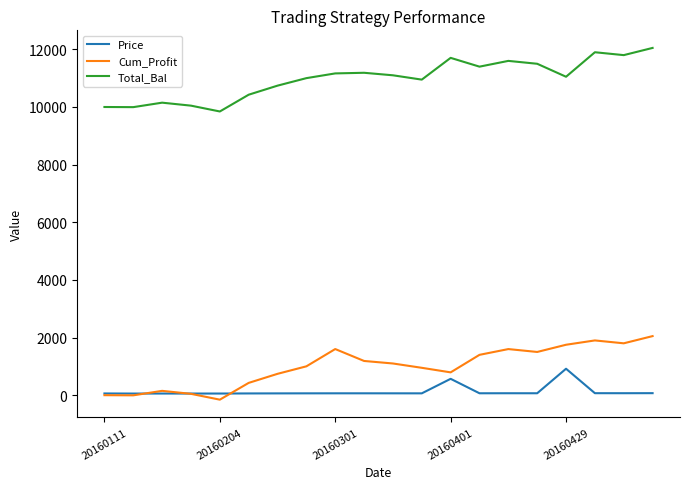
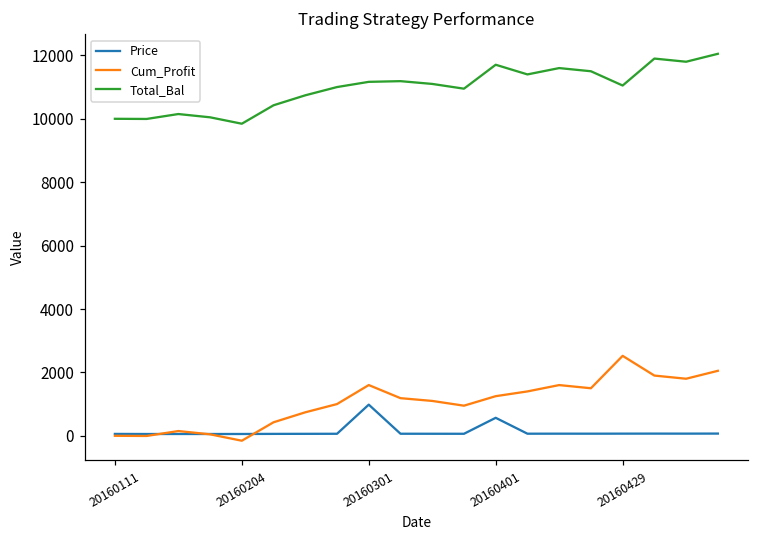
Price, 20160301: 100 -> 1000
Cum_Profit, 20160401: 800 -> 1300
Price, 20160429: 900 -> 100
Cum_Profit, 20160429: 1800 -> 2500
